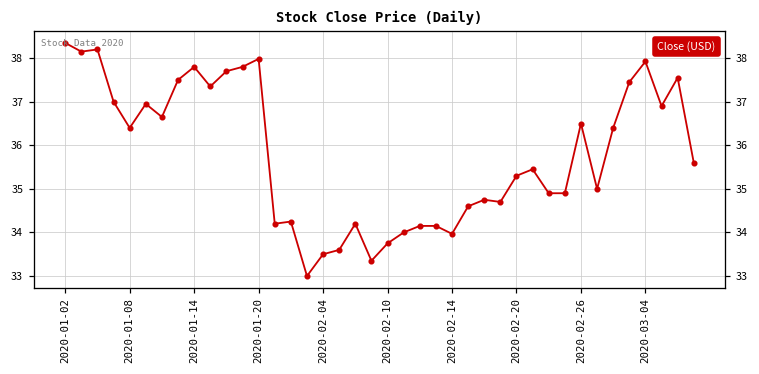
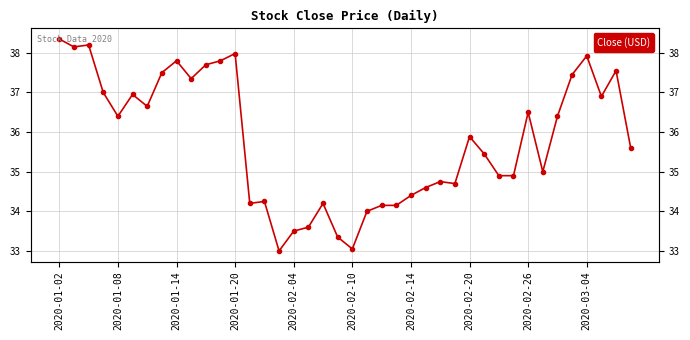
2020-02-10: 33.7 -> 33.0
2020-02-14: 34.0 -> 34.4
2020-02-20: 35.3 -> 35.9
